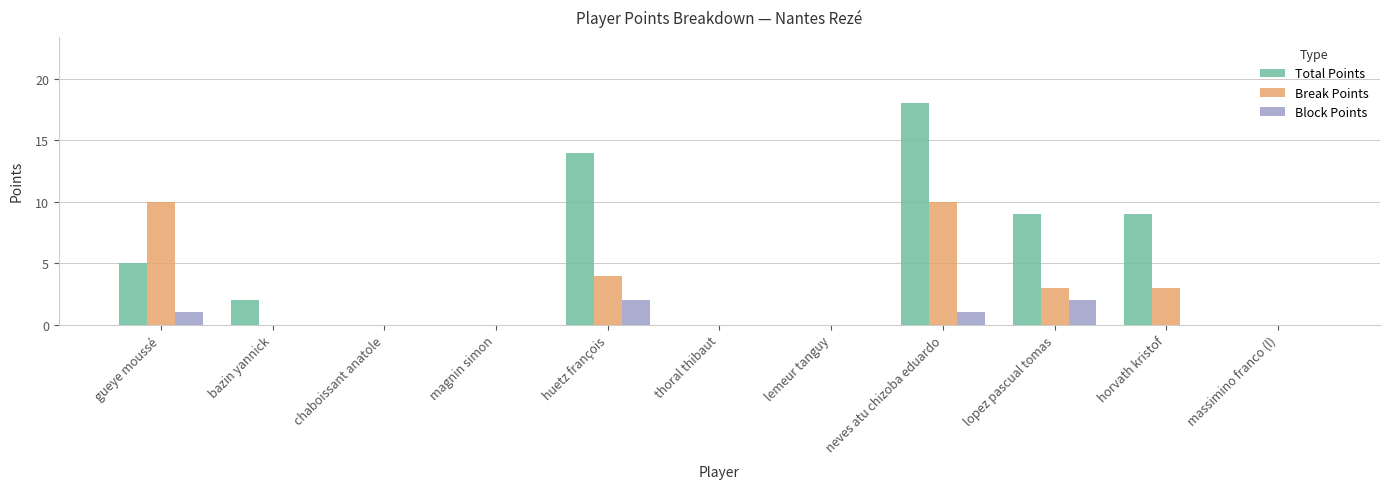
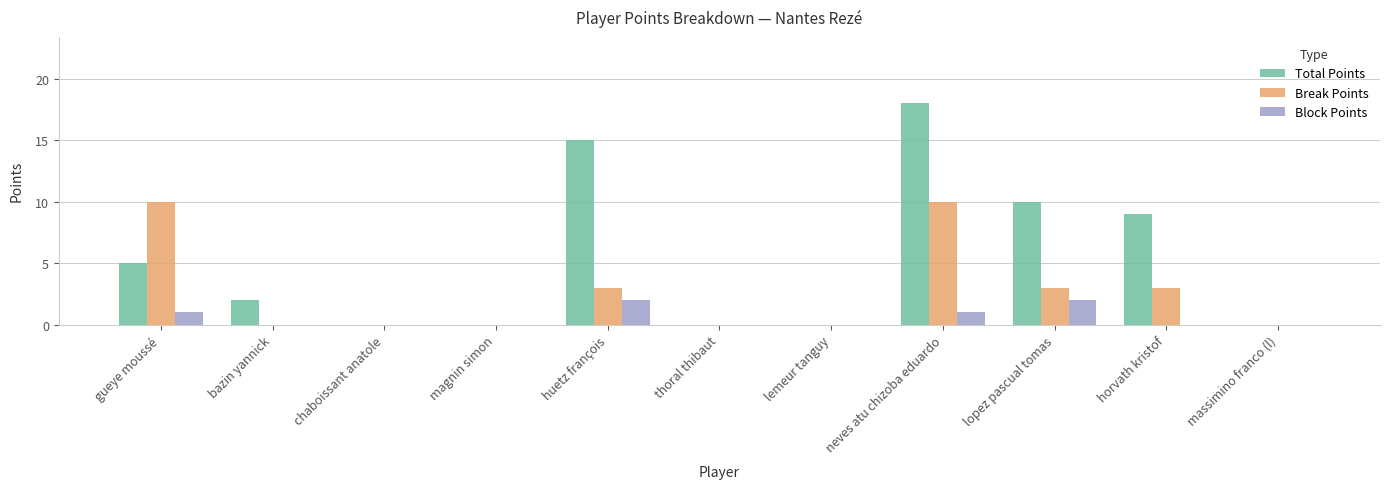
Total Points, huetz françois: 14 -> 15
Break Points, huetz françois: 4 -> 3
Total Points, lopez pascual tomas: 9 -> 10
